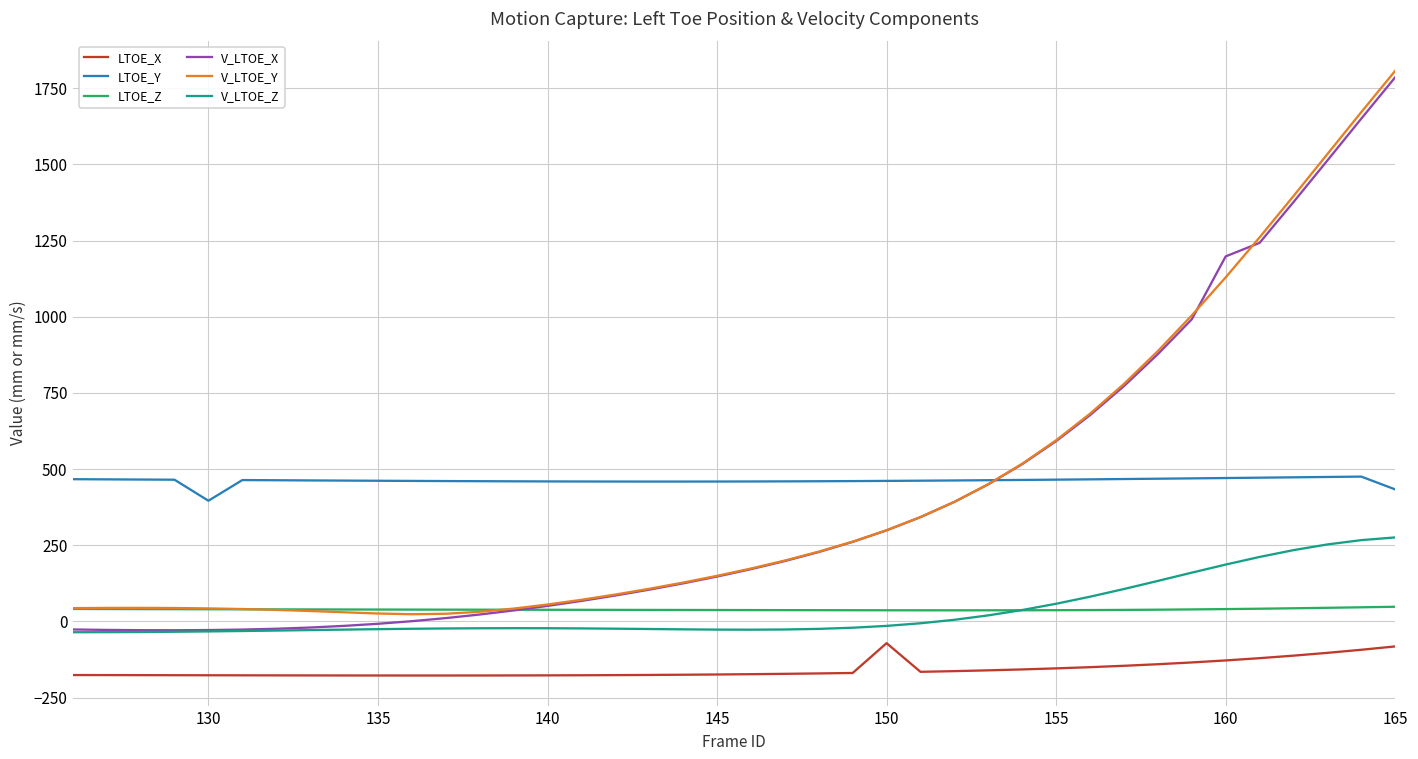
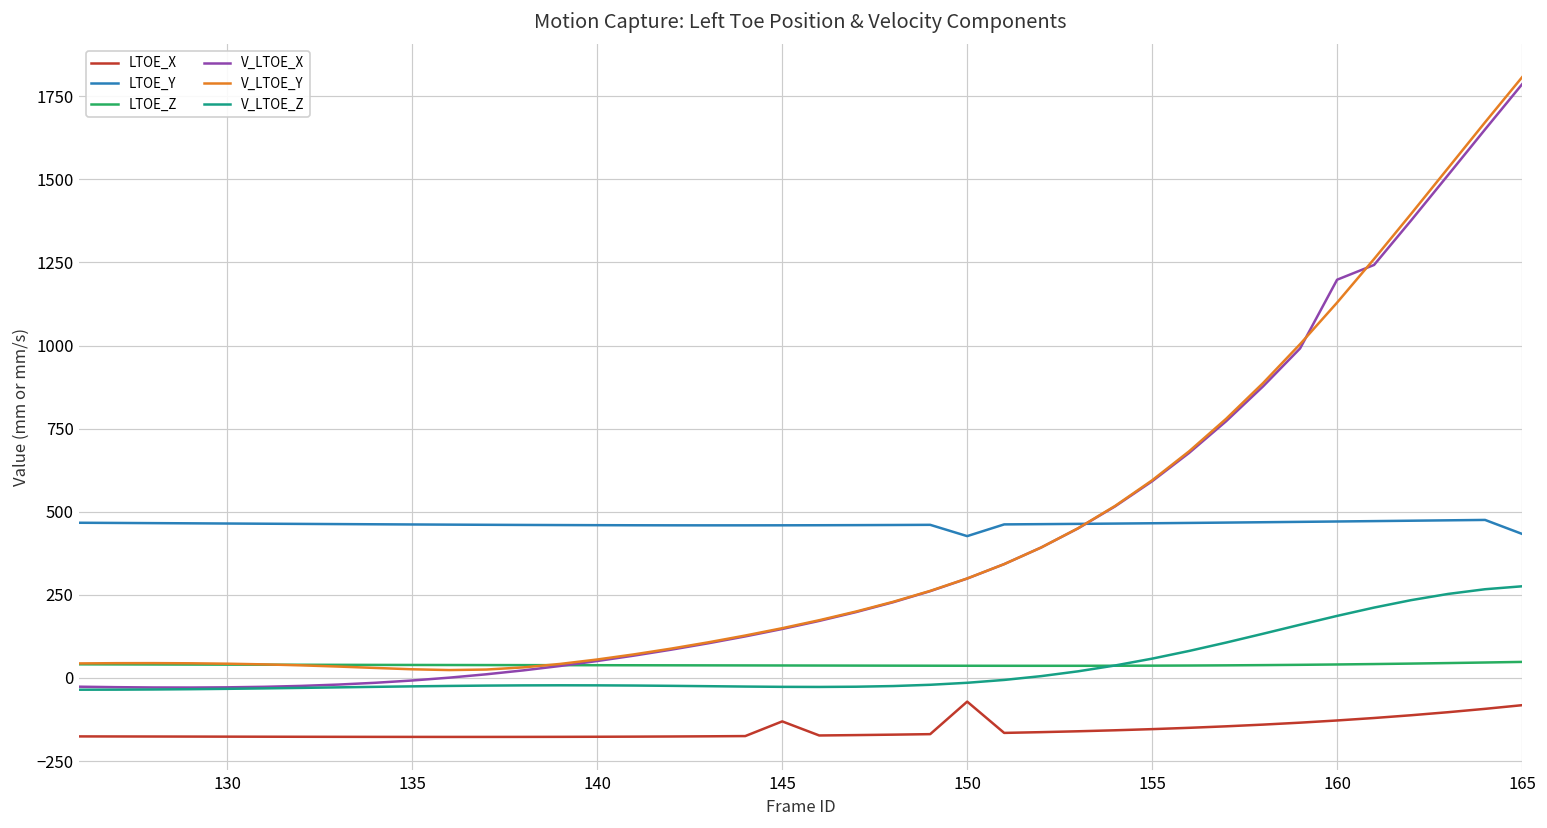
LTOE_Y, 130: 400 -> 460
LTOE_X, 145: -170 -> -130
LTOE_Y, 150: 460 -> 430
